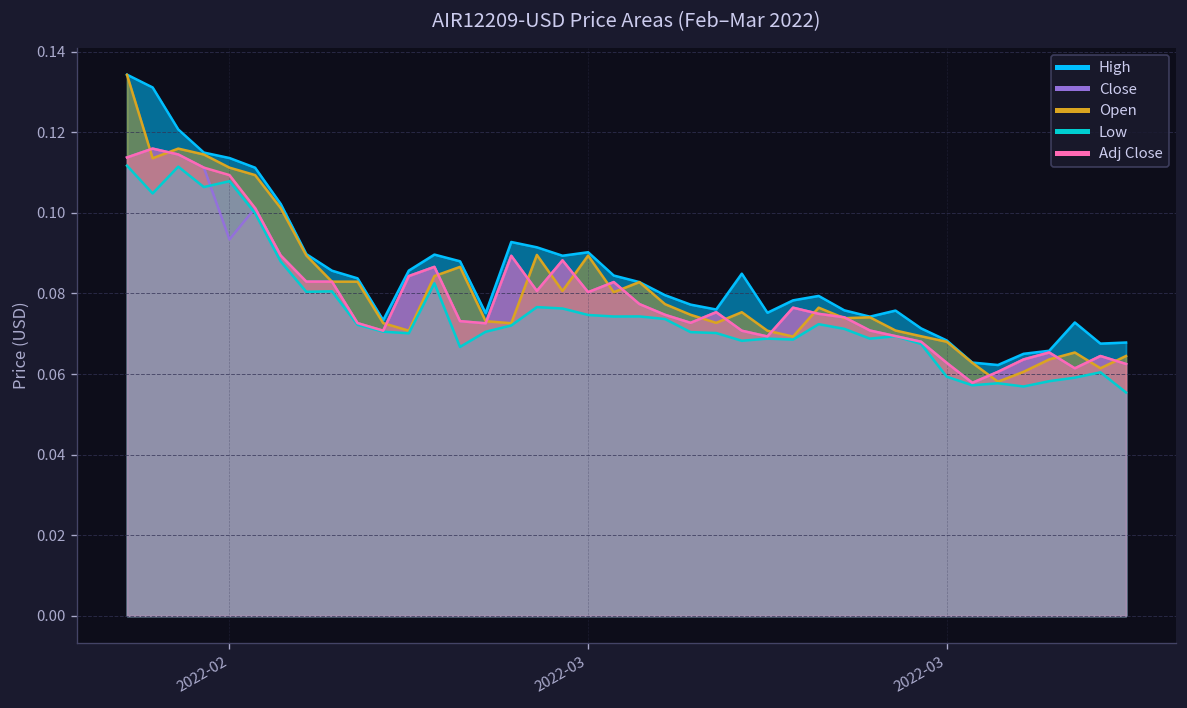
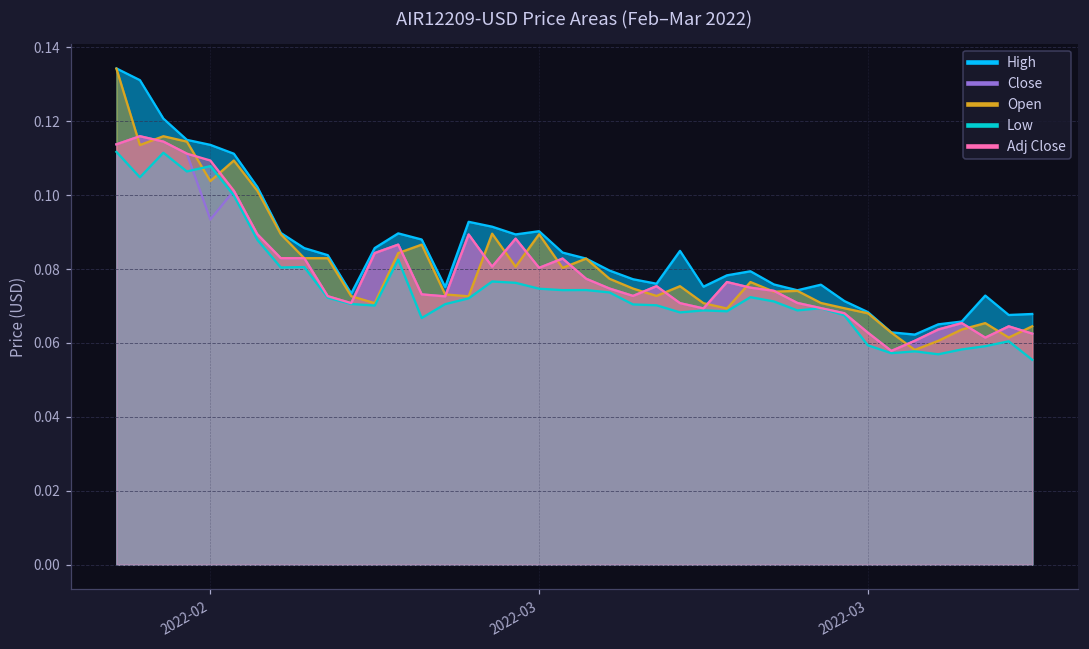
Open, 2022-02: 0.111 -> 0.104
